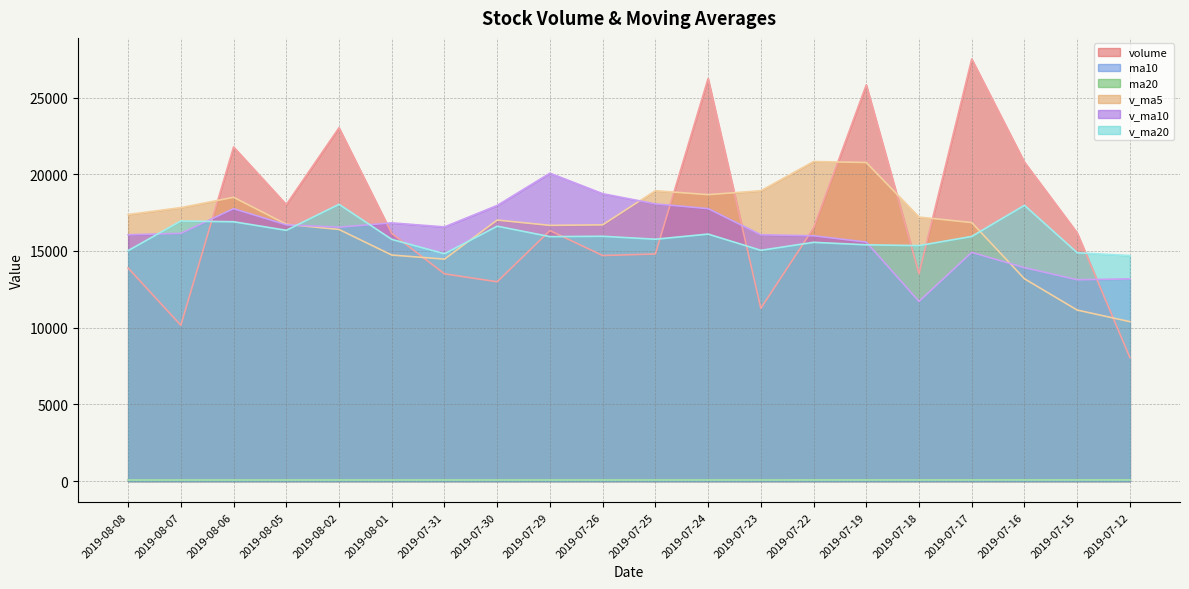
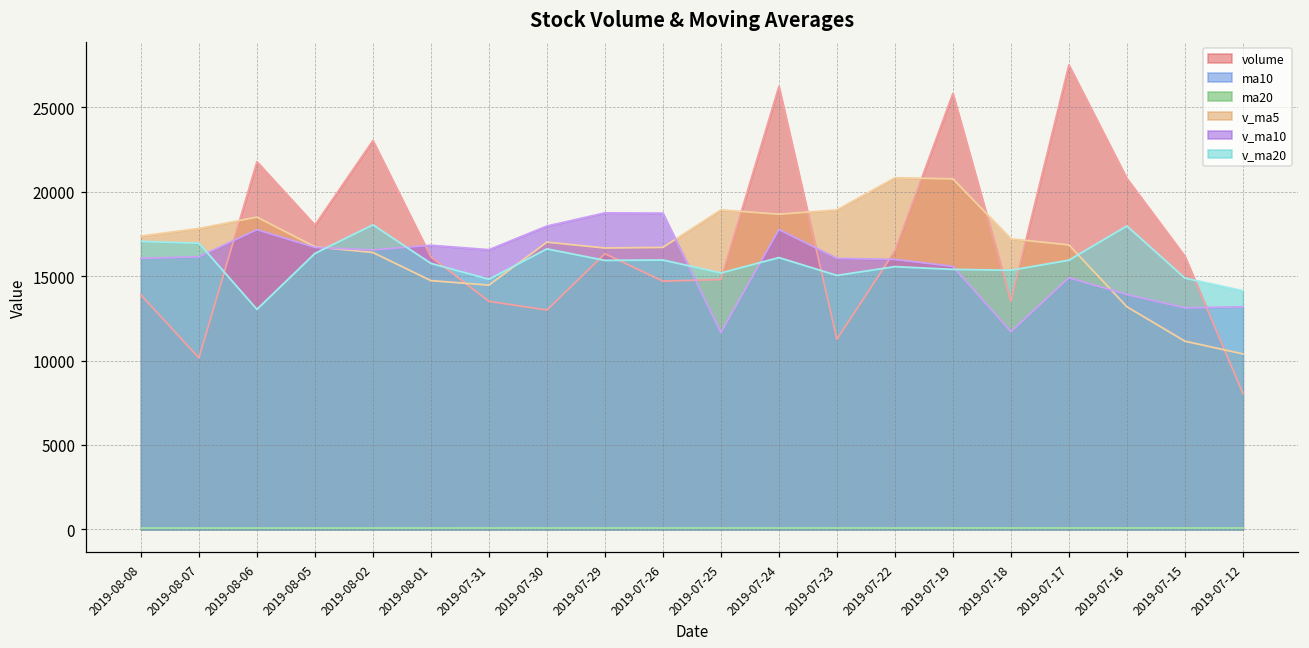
v_ma20, 2019-08-08: 15000 -> 17100
v_ma20, 2019-08-06: 16900 -> 13000
v_ma10, 2019-07-29: 20100 -> 18700
v_ma10, 2019-07-25: 18100 -> 11700
v_ma20, 2019-07-25: 15800 -> 15200
v_ma20, 2019-07-12: 14700 -> 14100
